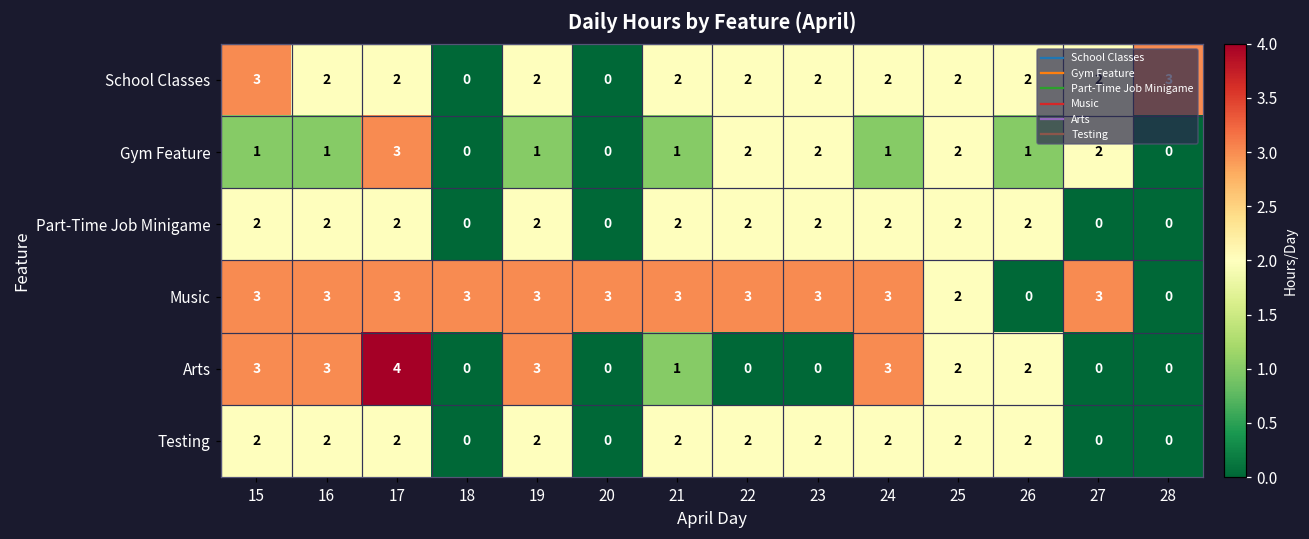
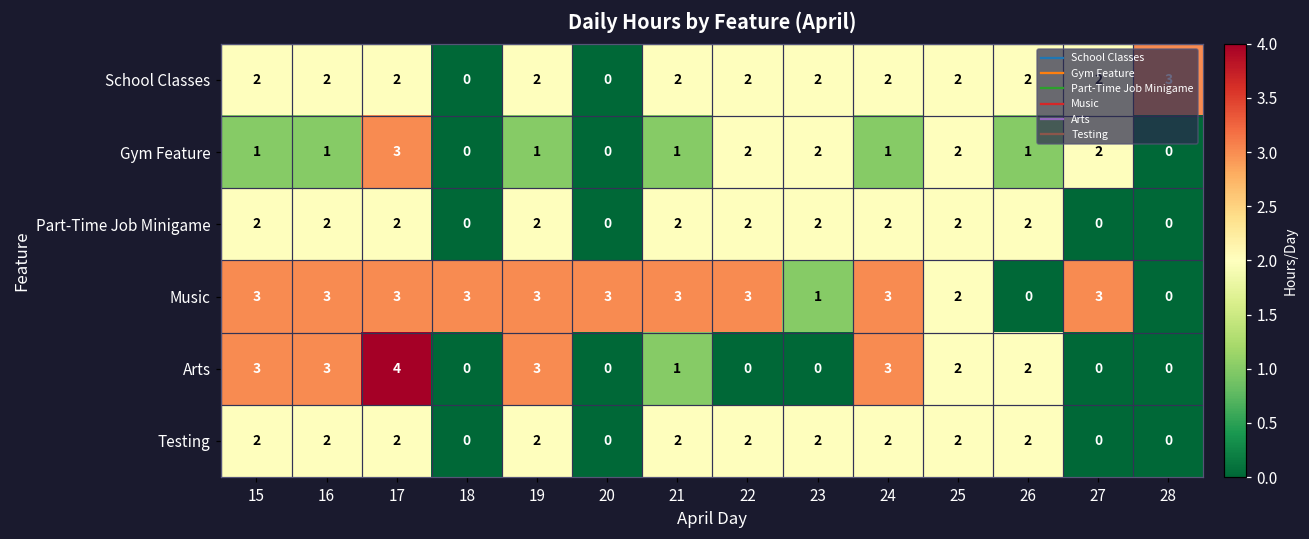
School Classes, 15: 3 -> 2
Music, 23: 3 -> 1
